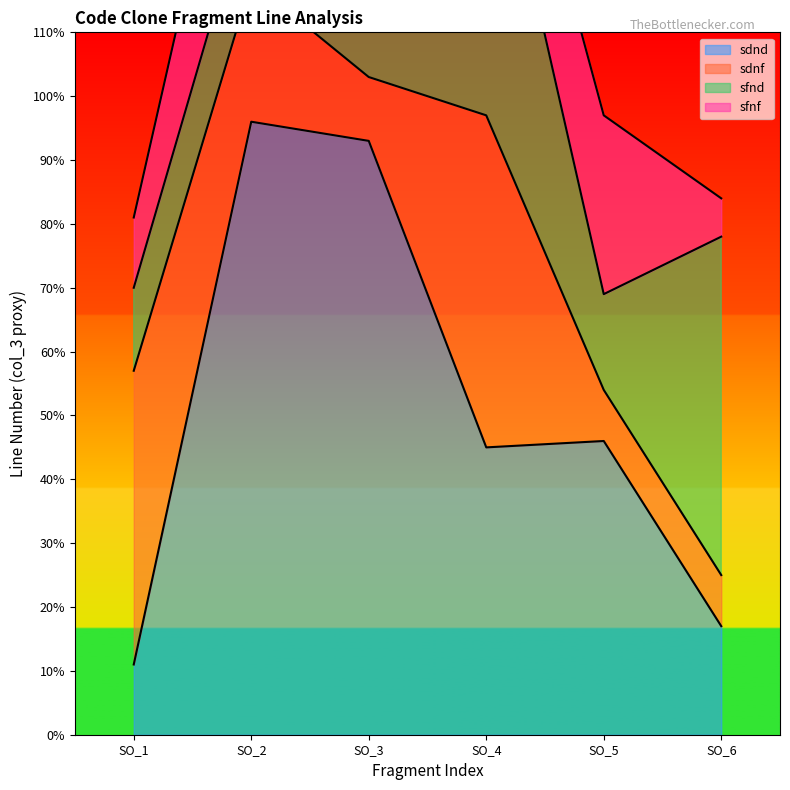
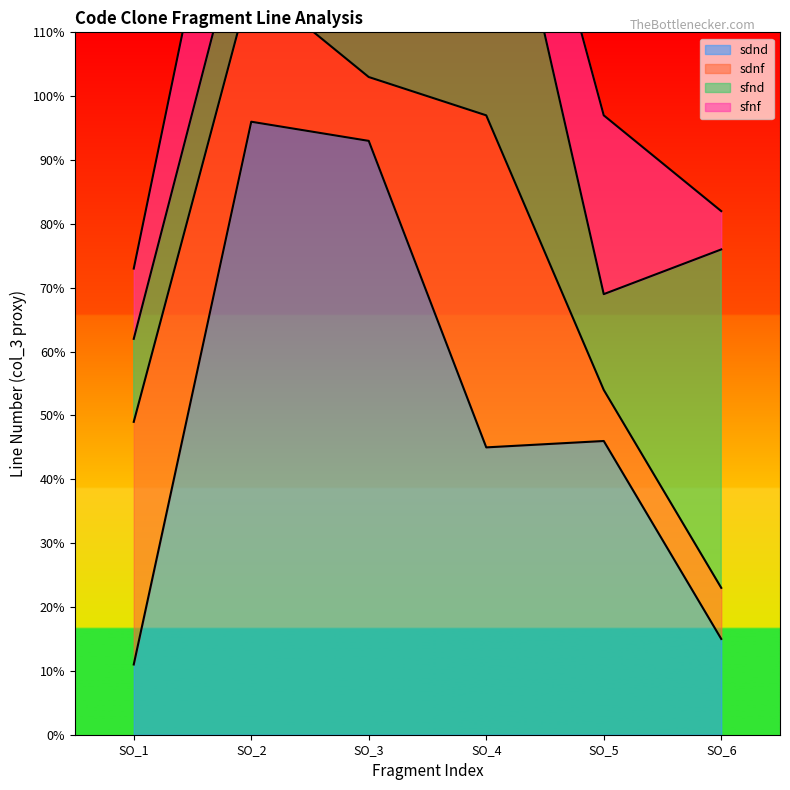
sdnf, SO_1: 46% -> 38%
sdnd, SO_6: 17% -> 15%
